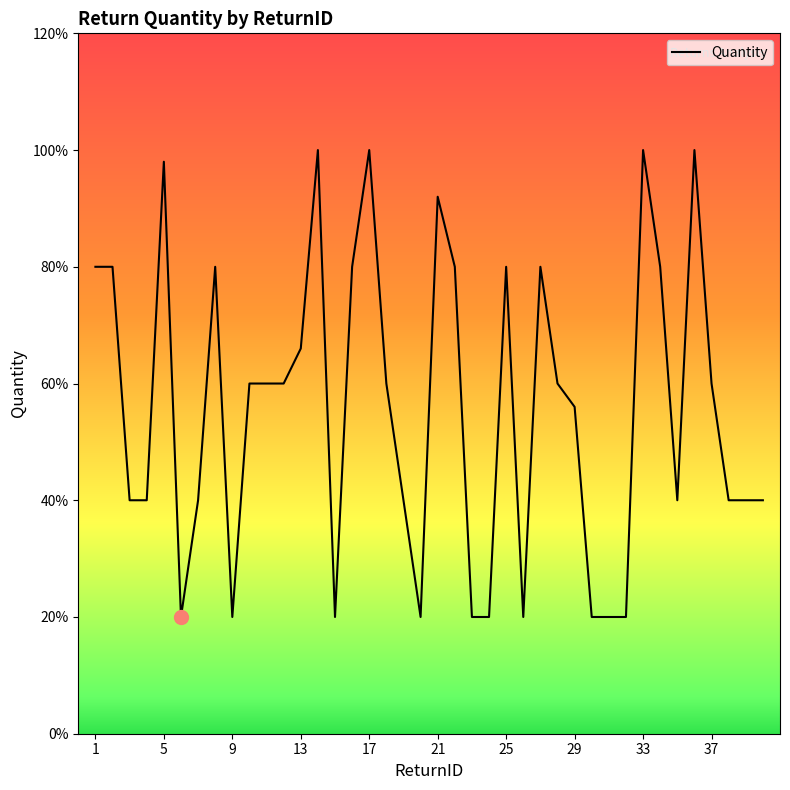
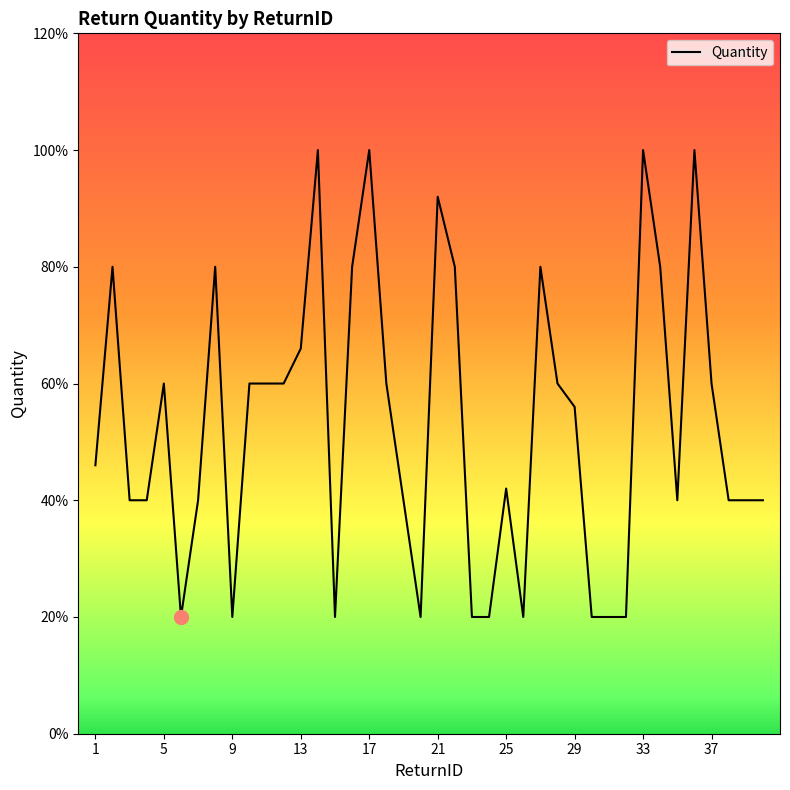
Quantity, 1: 80% -> 46%
Quantity, 5: 98% -> 60%
Quantity, 25: 80% -> 42%
